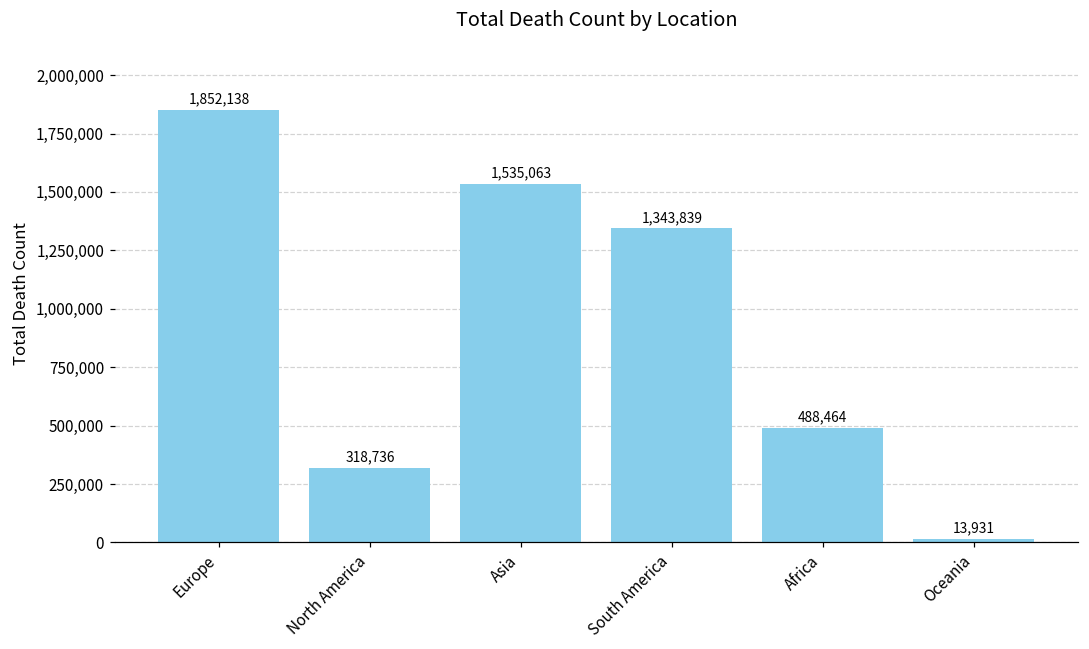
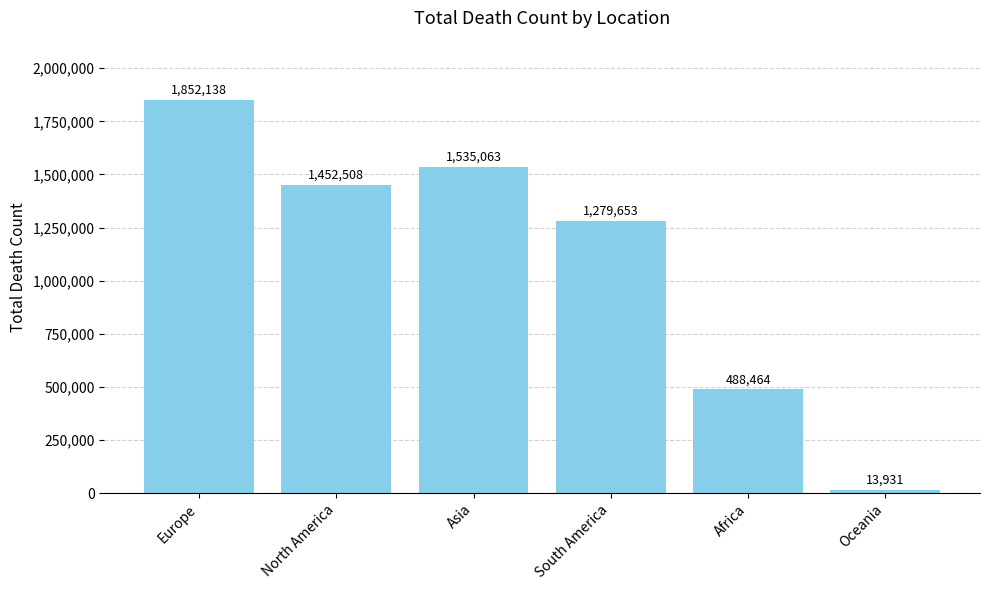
North America: 318,736 -> 1,452,508
South America: 1,343,839 -> 1,279,653
